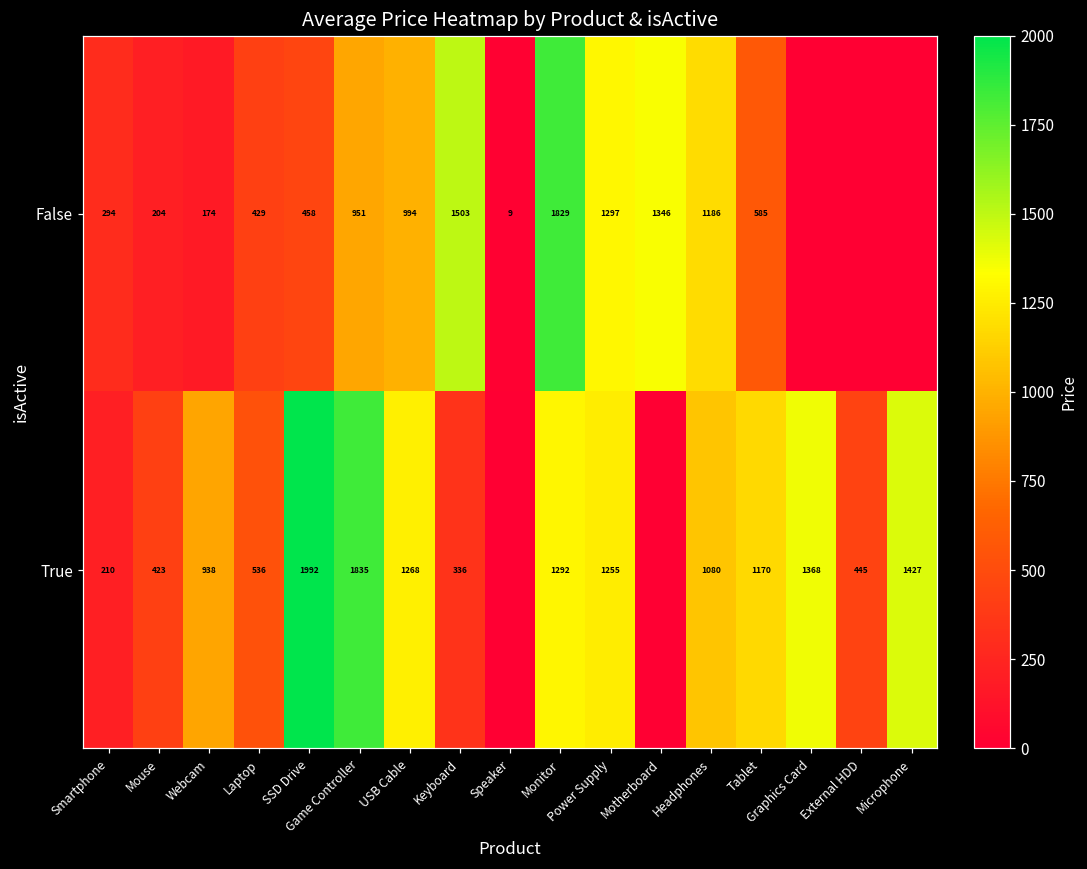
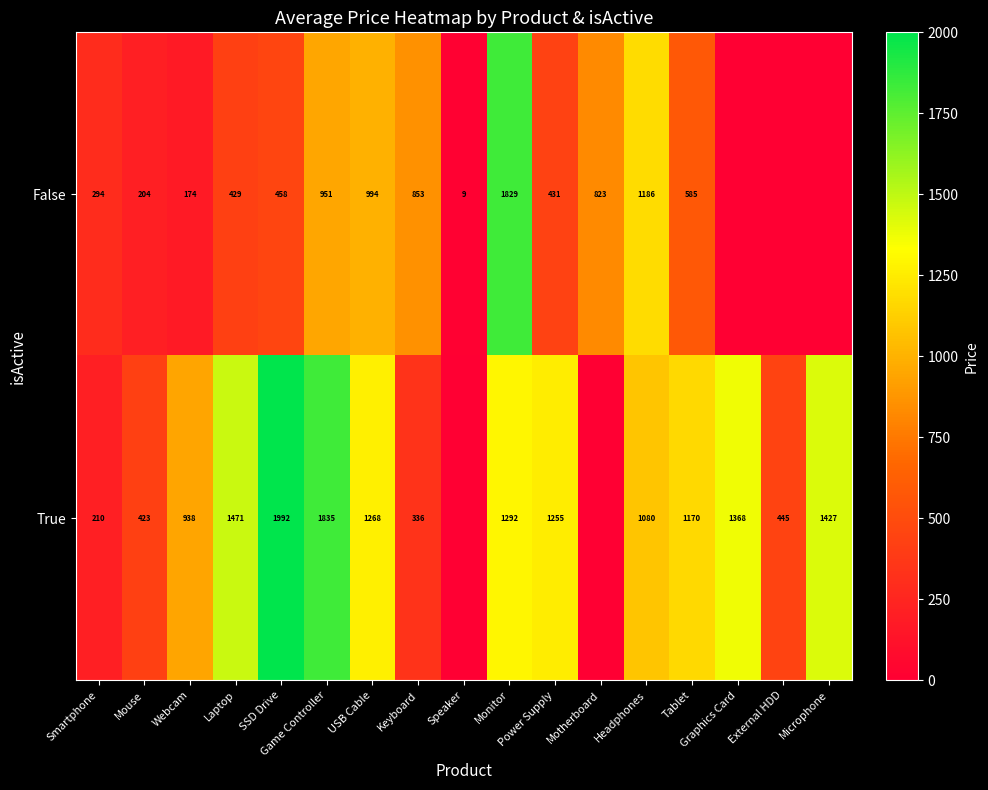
False, Keyboard: 1503 -> 853
False, Power Supply: 1297 -> 431
False, Motherboard: 1346 -> 823
True, Laptop: 536 -> 1471
